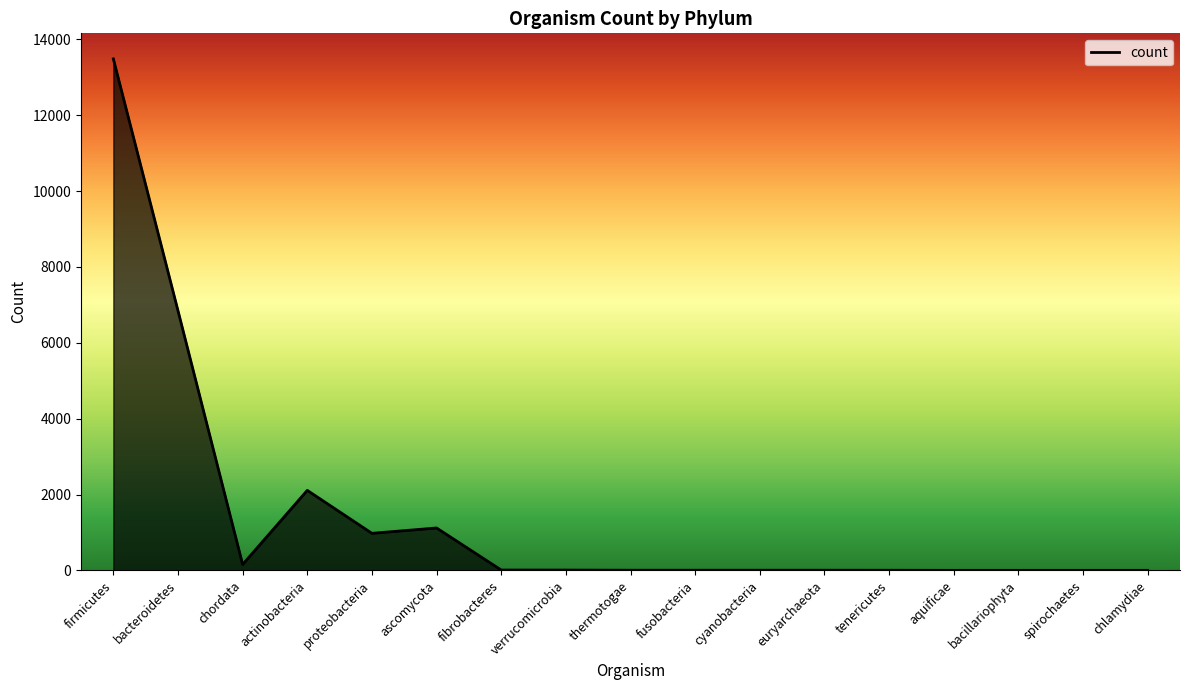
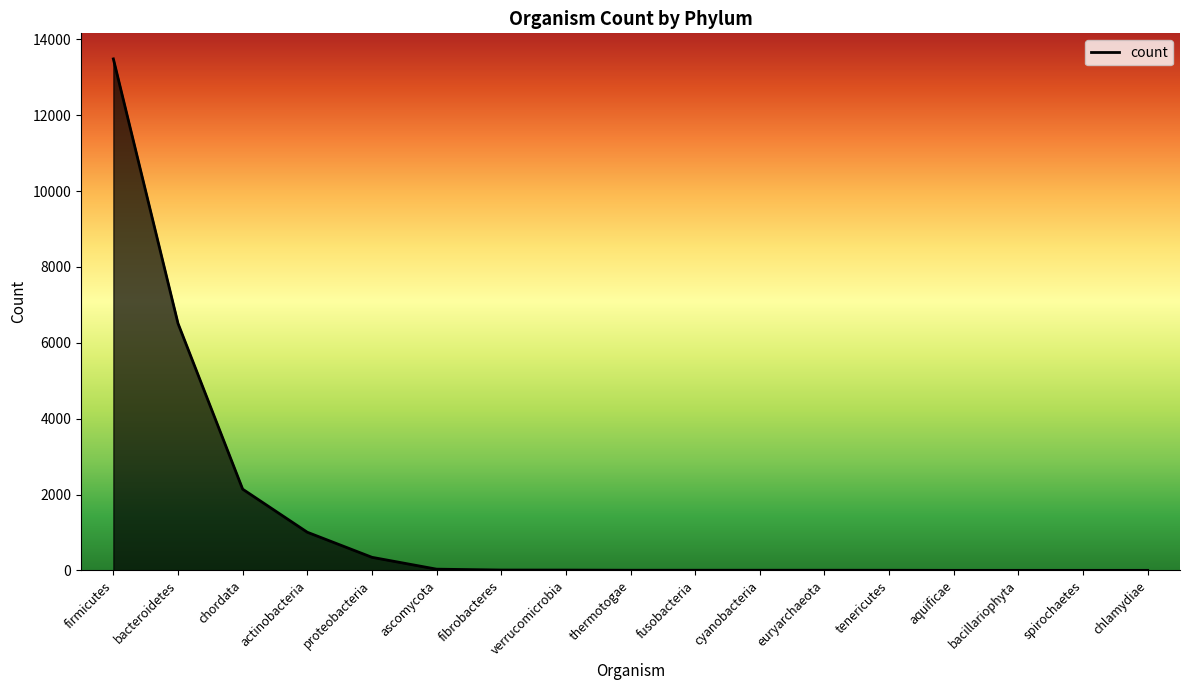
bacteroidetes: 6800 -> 6500
chordata: 200 -> 2100
actinobacteria: 2100 -> 1000
proteobacteria: 1000 -> 300
ascomycota: 1100 -> 0
